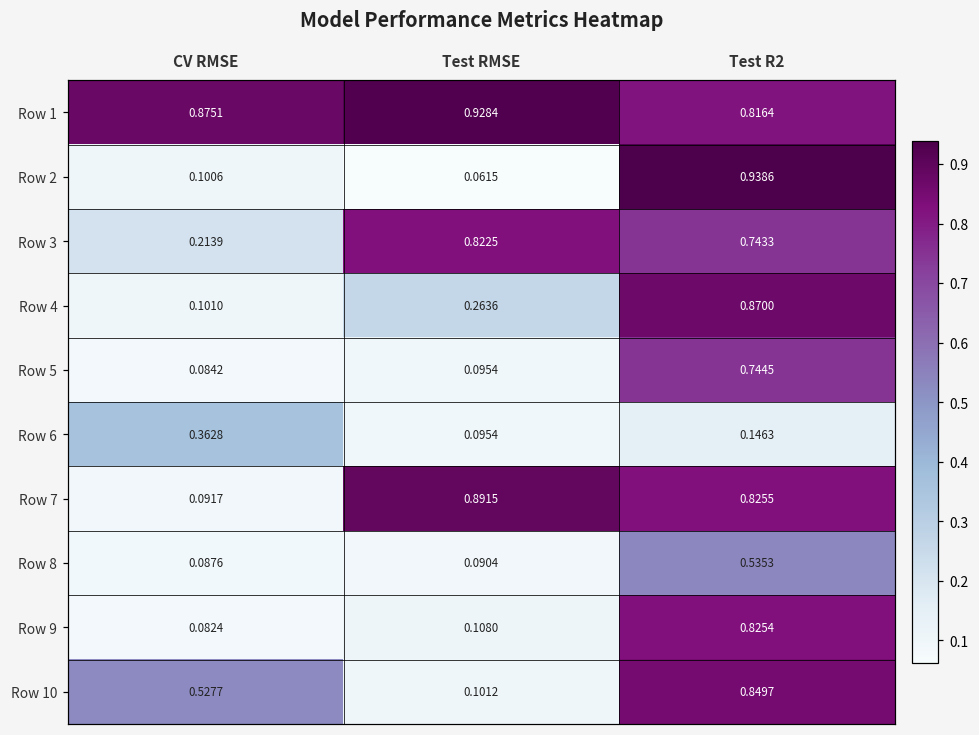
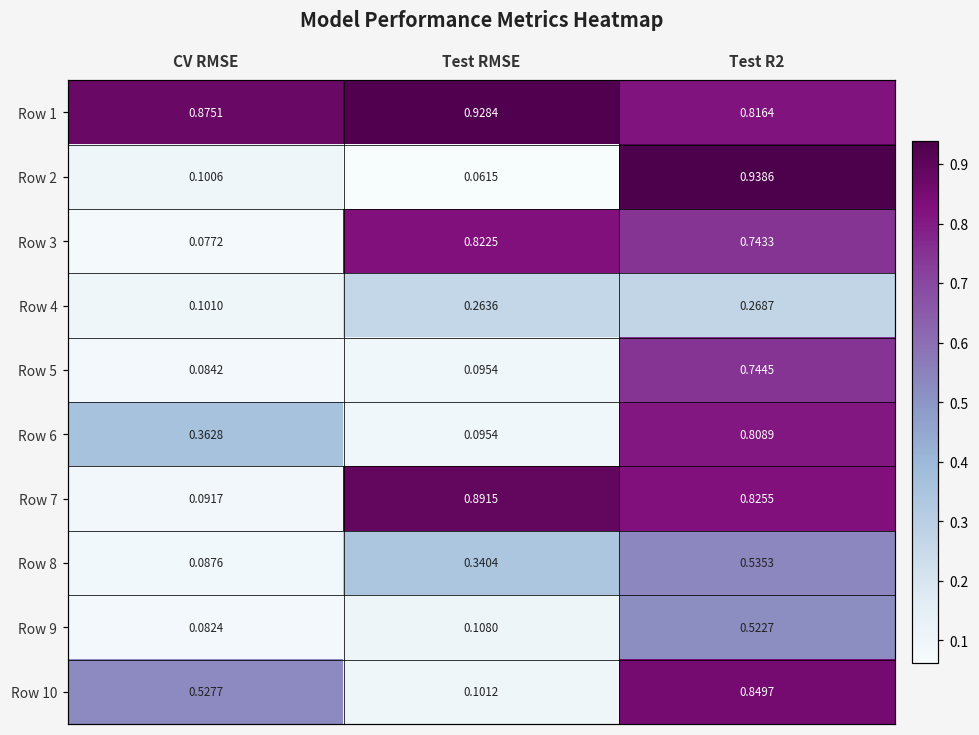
Row 3, CV RMSE: 0.2139 -> 0.0772
Row 4, Test R2: 0.8700 -> 0.2687
Row 6, Test R2: 0.1463 -> 0.8089
Row 8, Test RMSE: 0.0904 -> 0.3404
Row 9, Test R2: 0.8254 -> 0.5227
